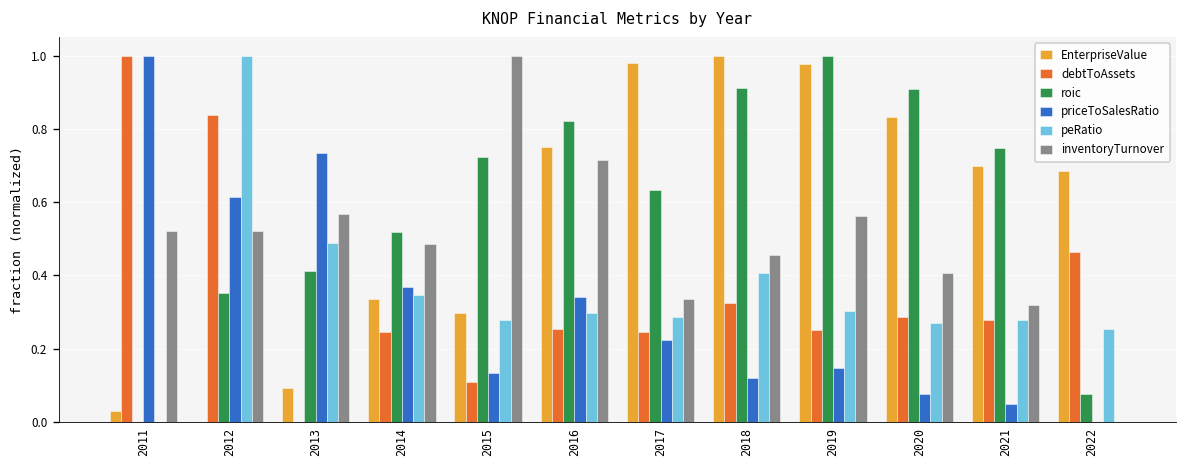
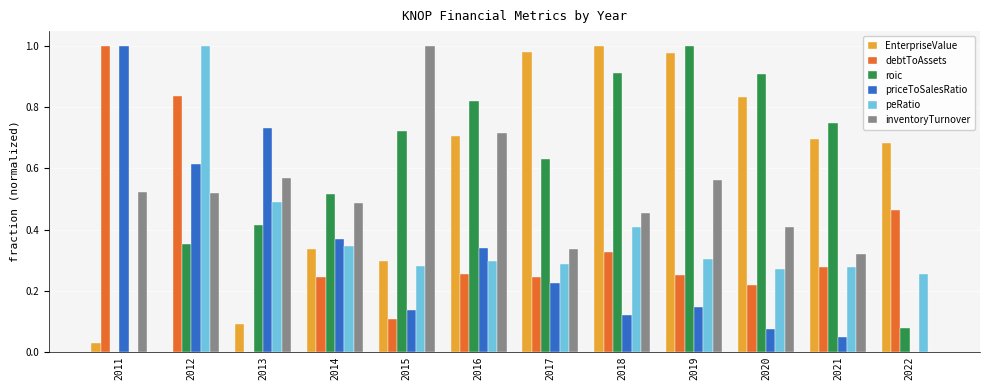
EnterpriseValue, 2016: 0.75 -> 0.71
debtToAssets, 2020: 0.29 -> 0.22
